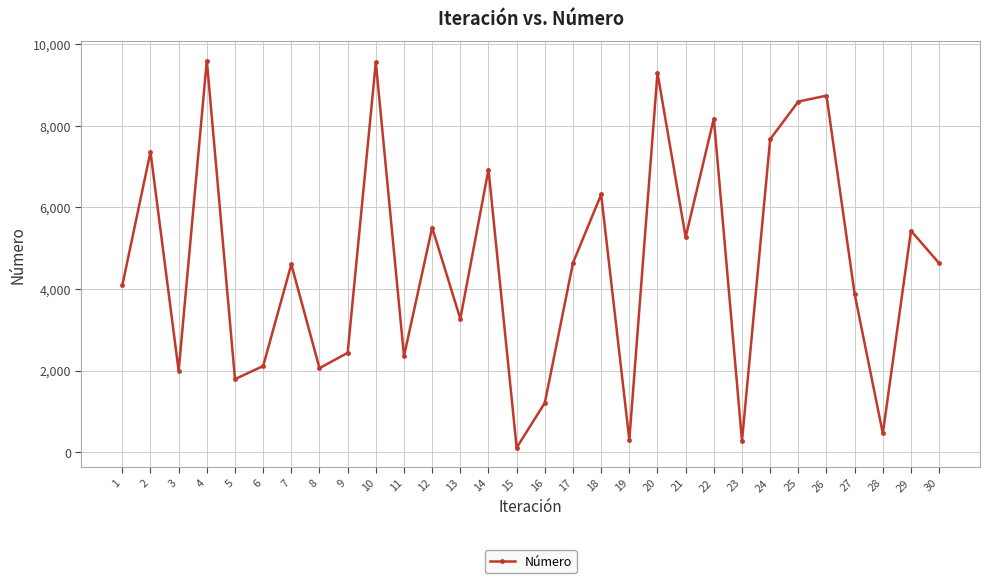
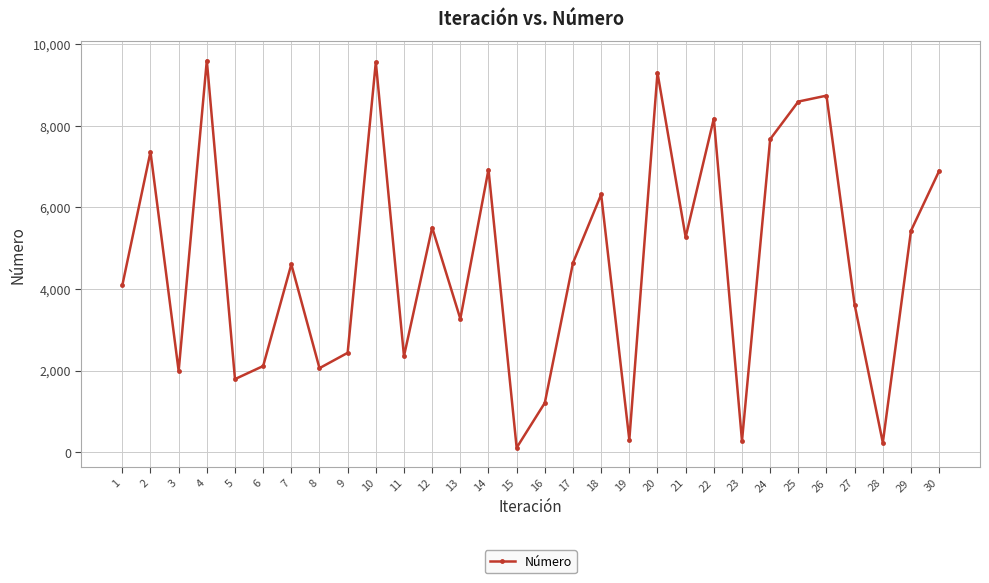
27: 3,900 -> 3,600
28: 500 -> 200
30: 4,600 -> 6,900
